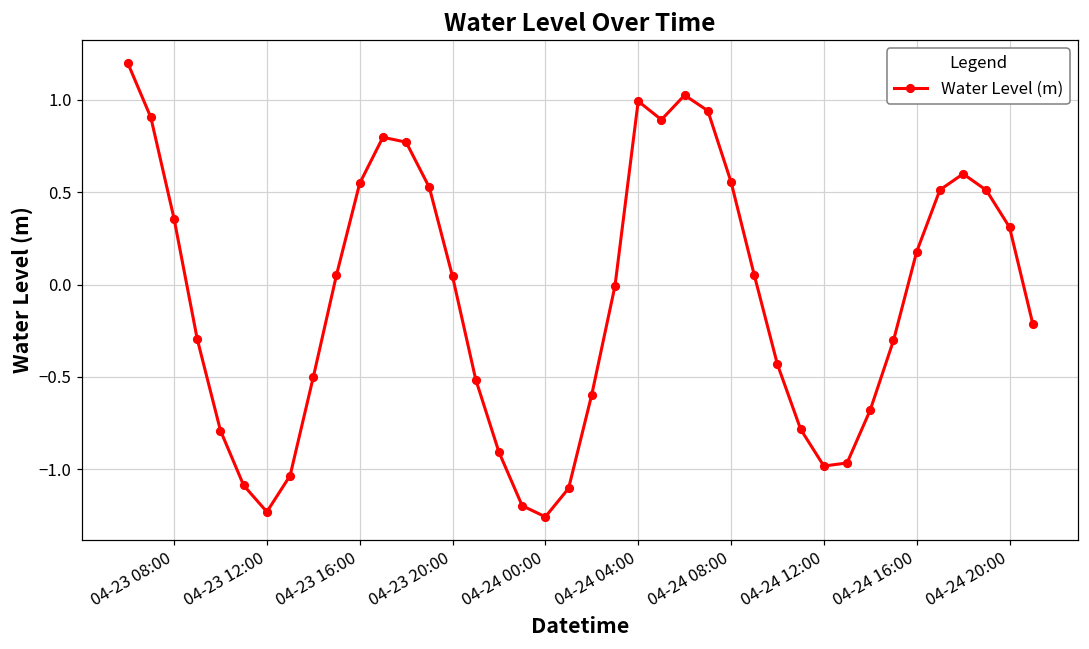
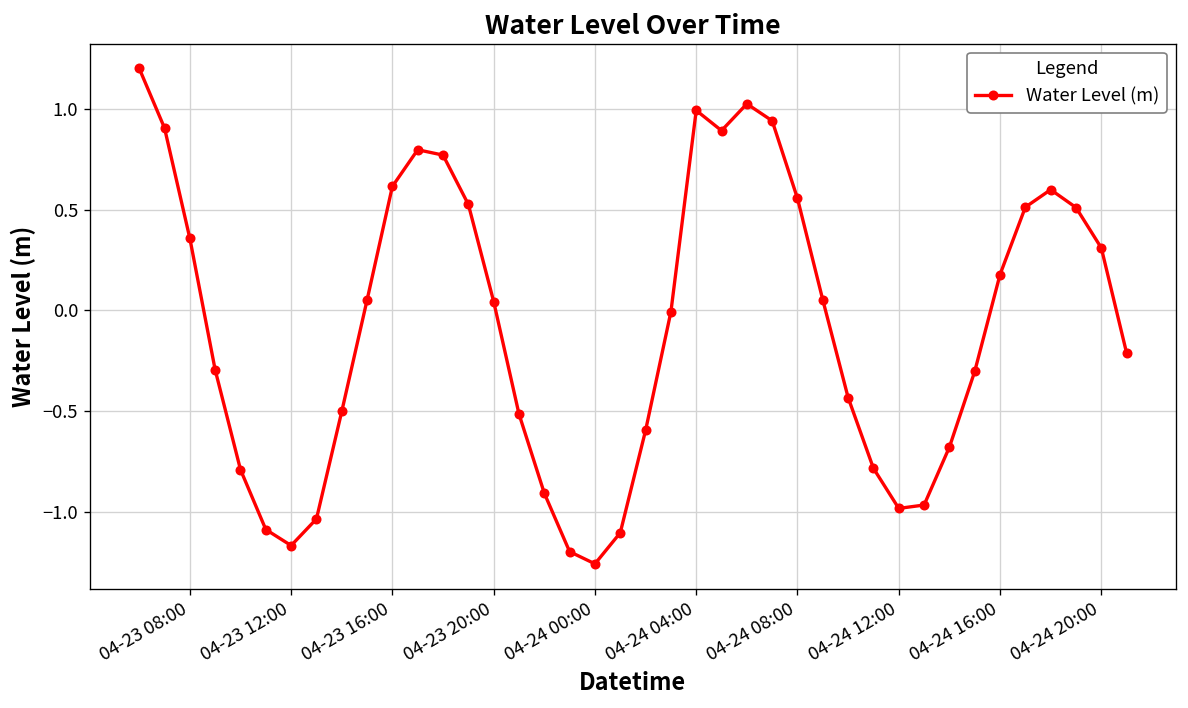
04-23 12:00: -1.23 -> -1.17
04-23 16:00: 0.55 -> 0.62
